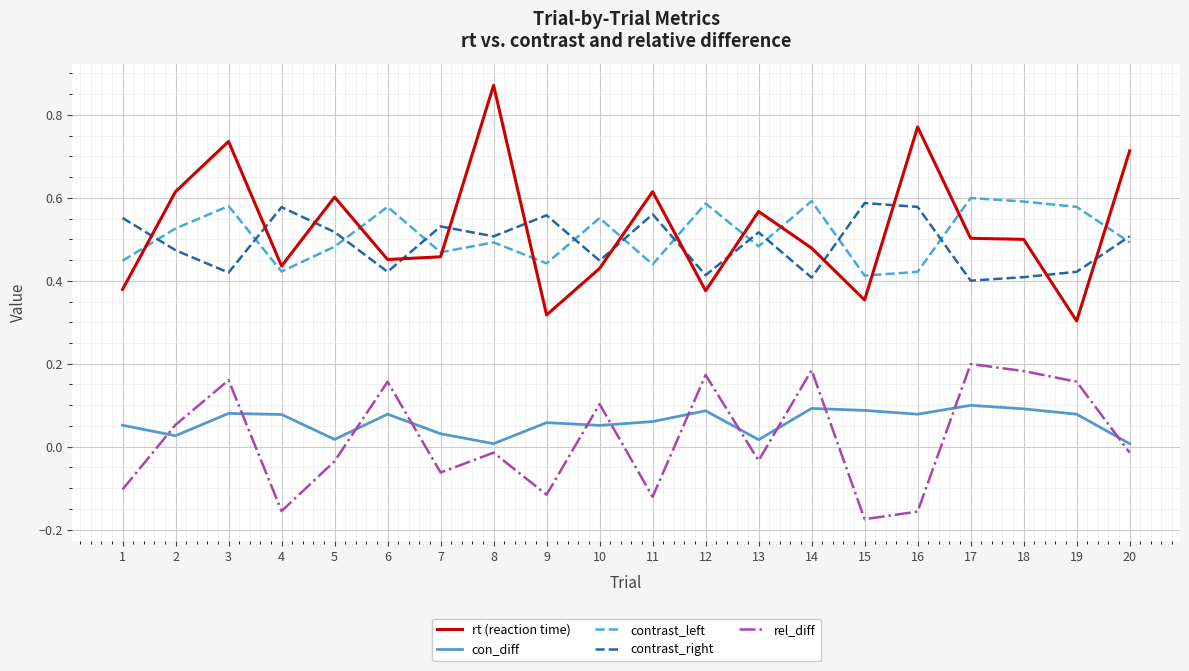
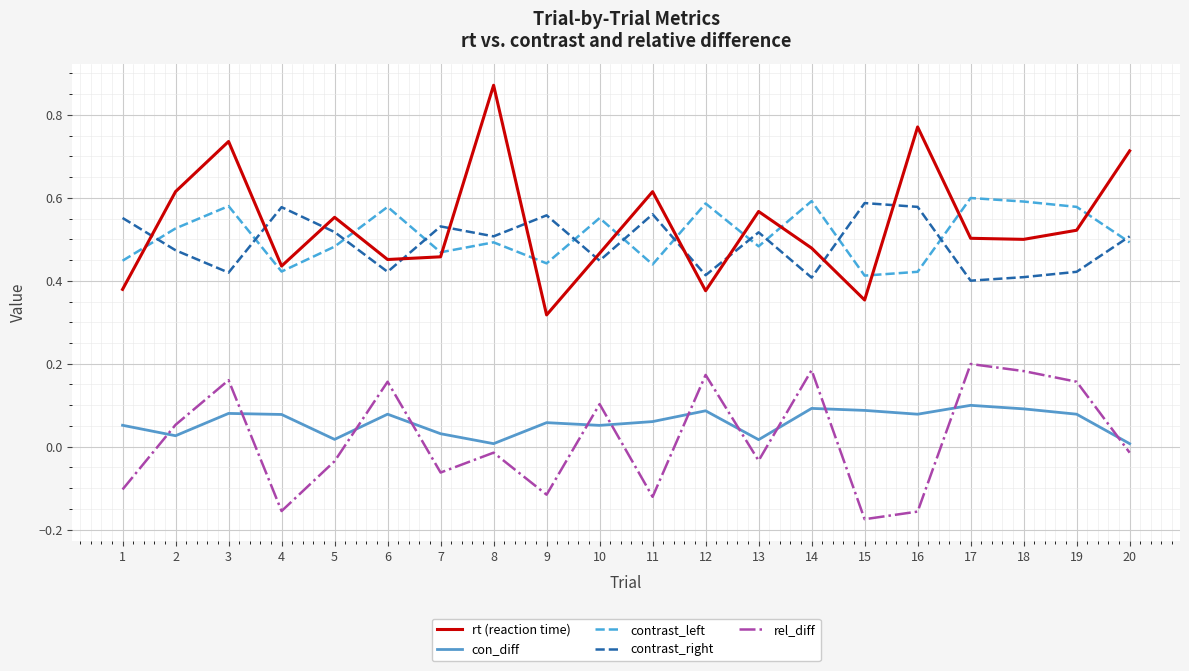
rt (reaction time), 5: 0.60 -> 0.55
rt (reaction time), 10: 0.43 -> 0.47
rt (reaction time), 19: 0.30 -> 0.52
